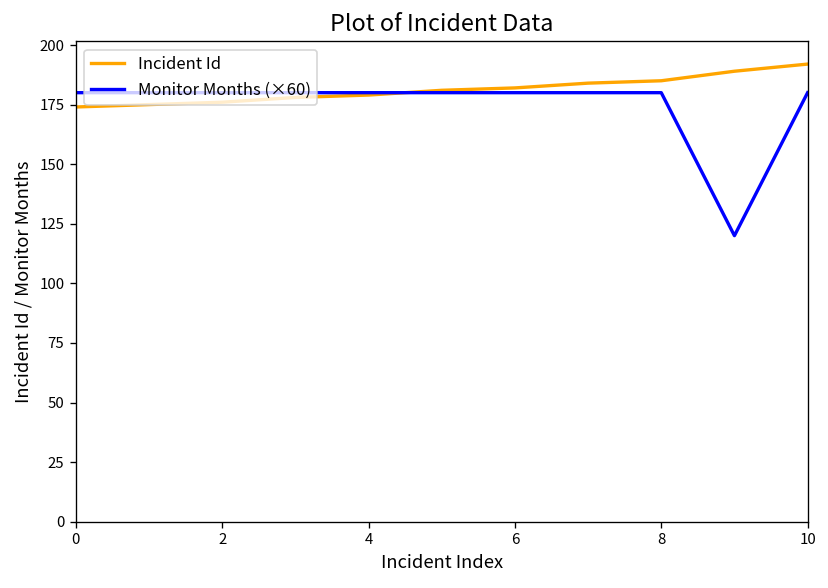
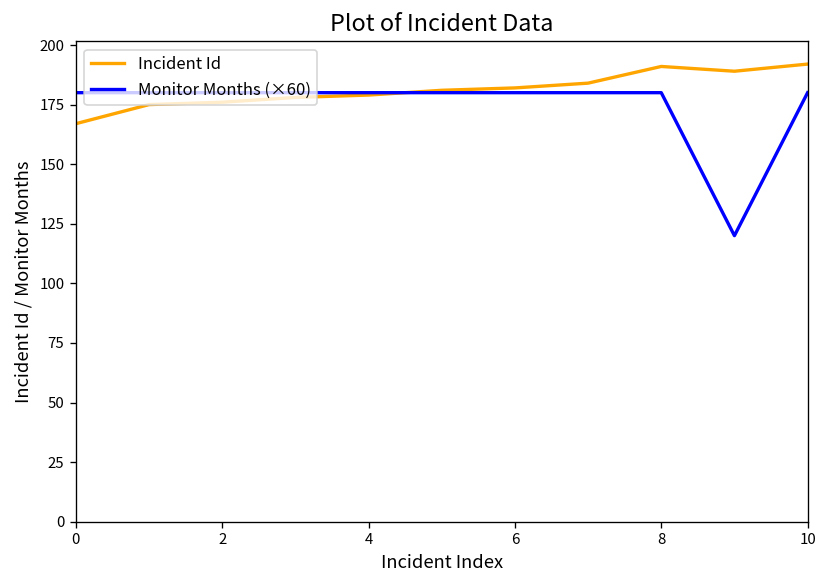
Incident Id, 0: 174 -> 167
Incident Id, 8: 185 -> 191
